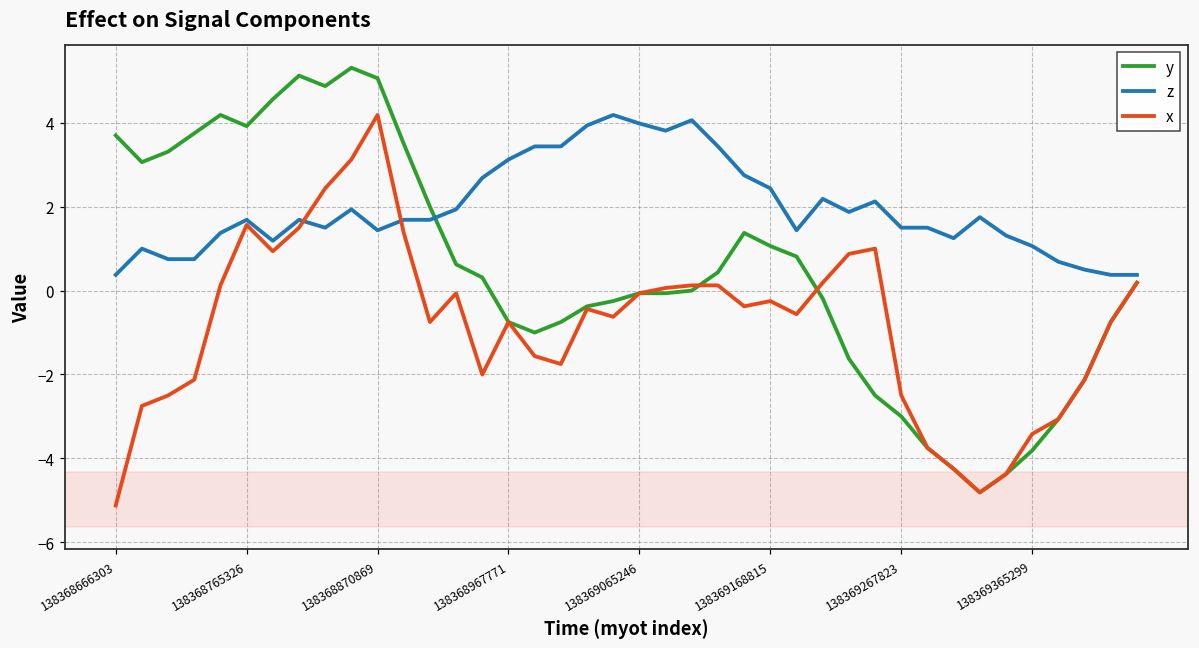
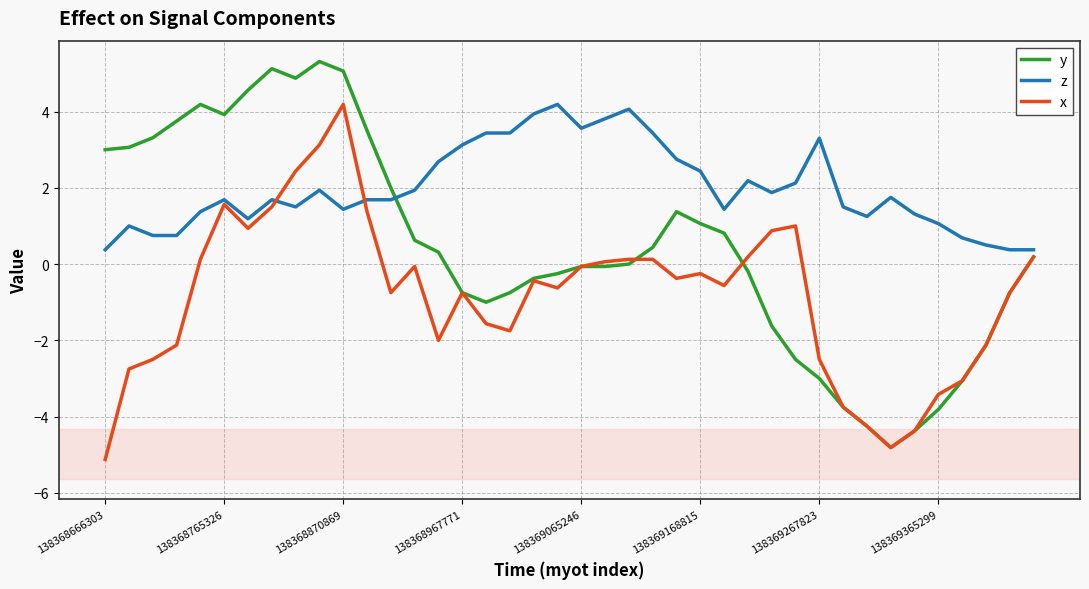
y, 138368666303: 3.7 -> 3.0
z, 138369065246: 4.0 -> 3.6
z, 138369267823: 1.5 -> 3.3
